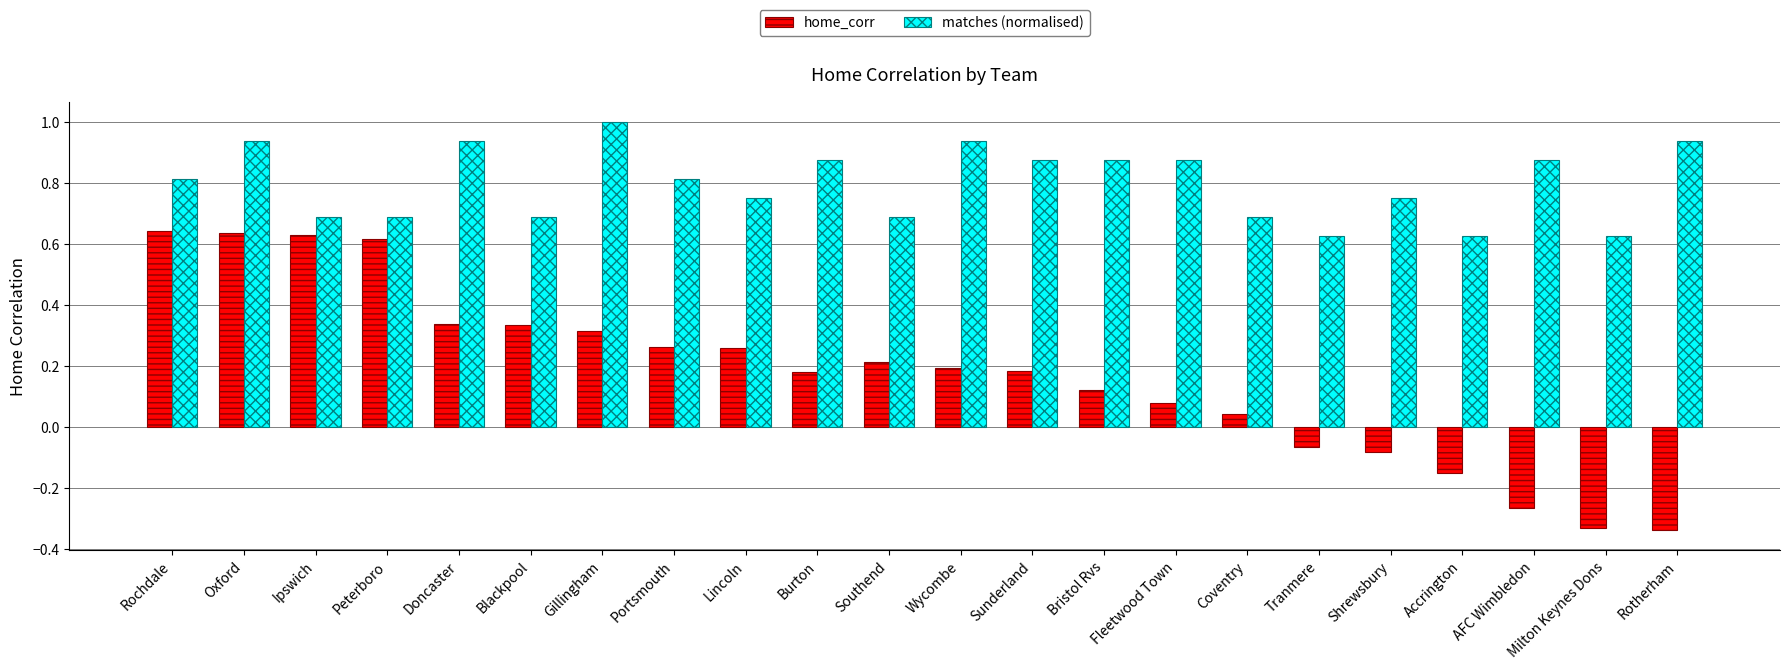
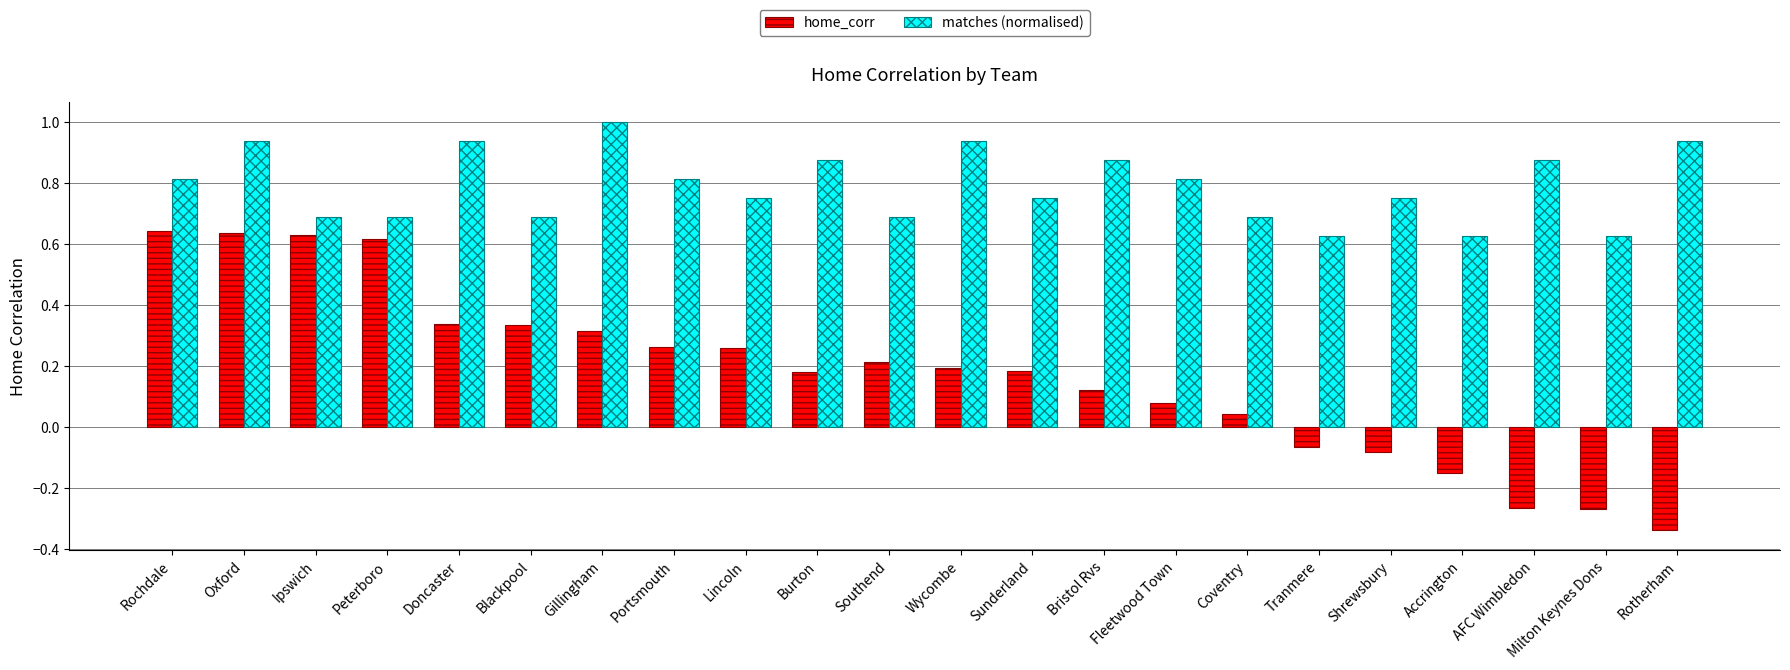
matches (normalised), Sunderland: 0.88 -> 0.75
matches (normalised), Fleetwood Town: 0.88 -> 0.81
home_corr, Milton Keynes Dons: -0.33 -> -0.27
